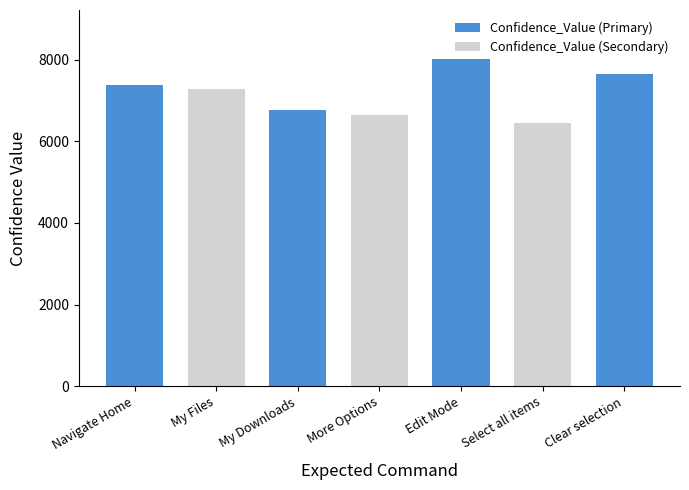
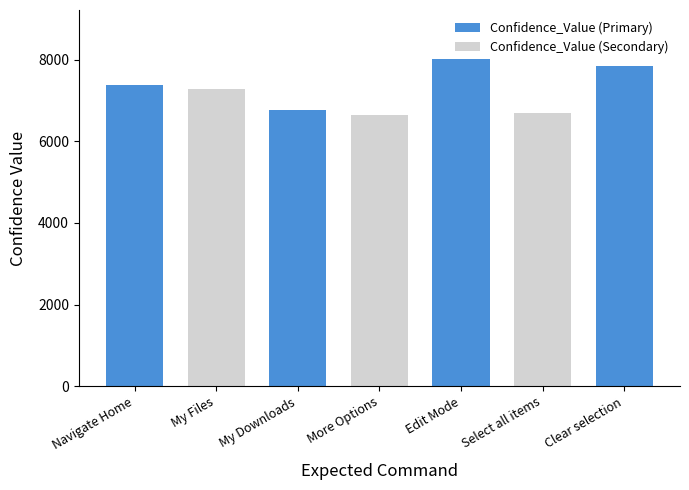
Confidence_Value (Secondary), Select all items: 6400 -> 6700
Confidence_Value (Primary), Clear selection: 7600 -> 7800
